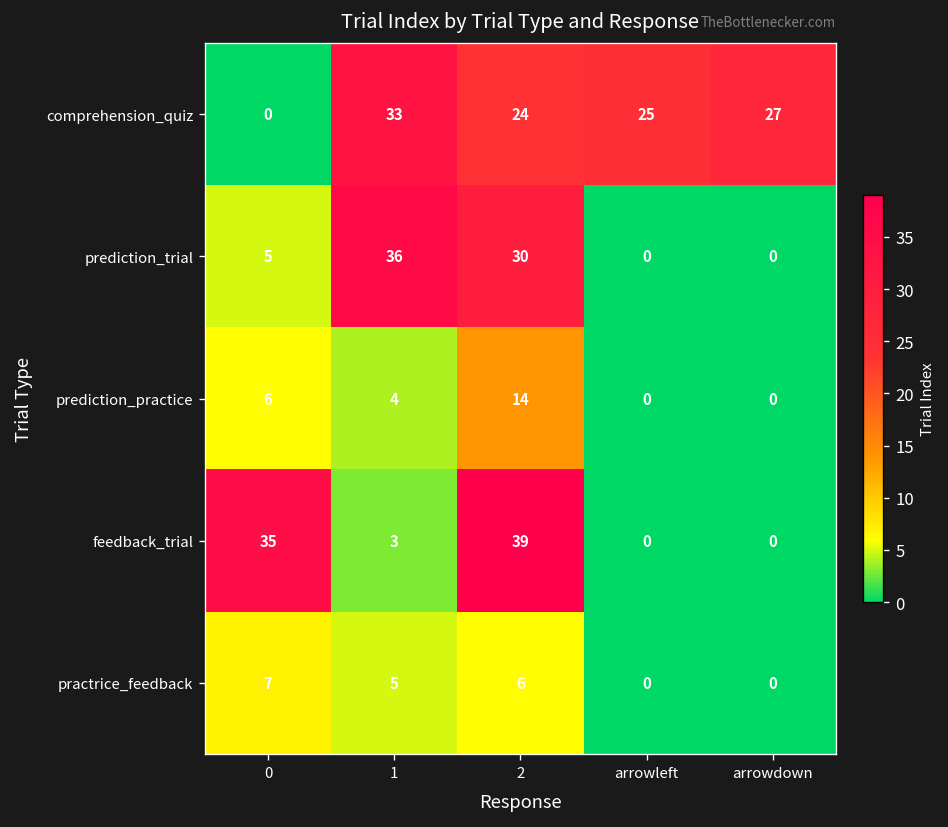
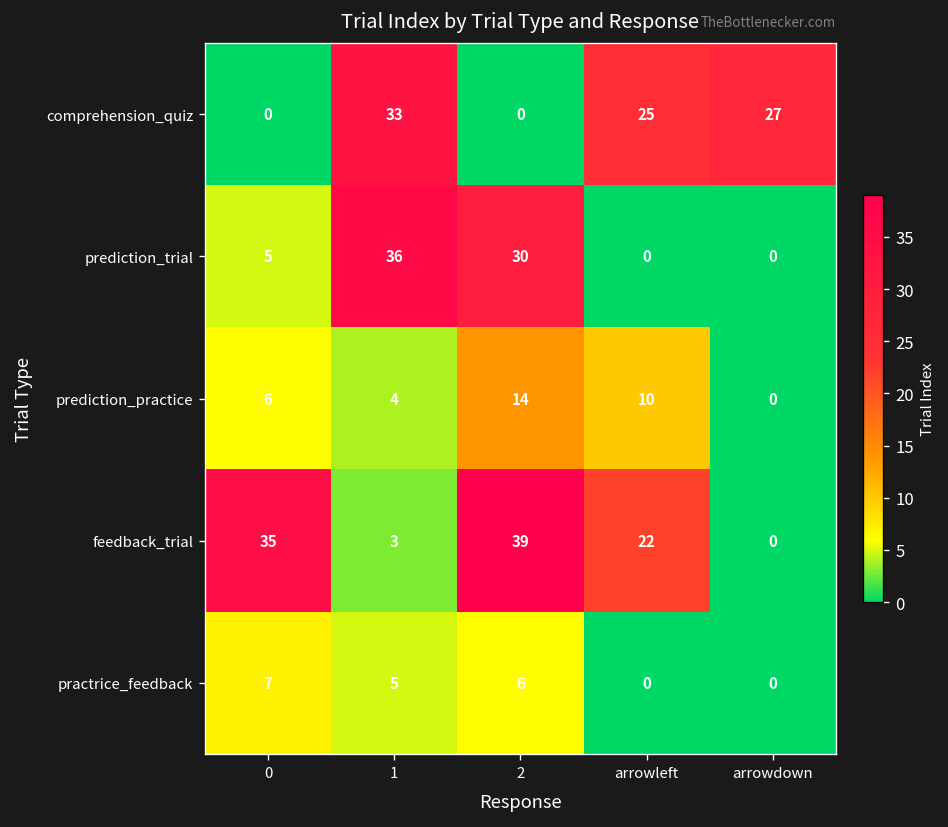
comprehension_quiz, 2: 24 -> 0
prediction_practice, arrowleft: 0 -> 10
feedback_trial, arrowleft: 0 -> 22
